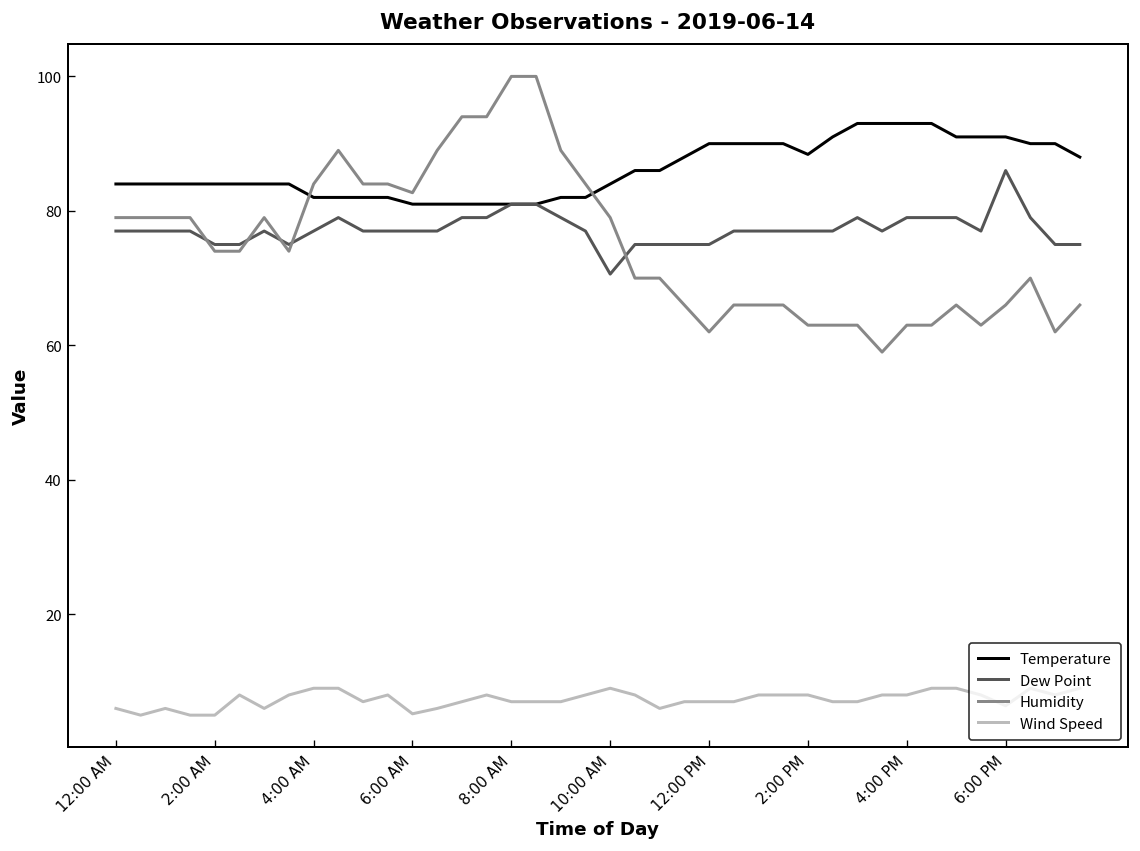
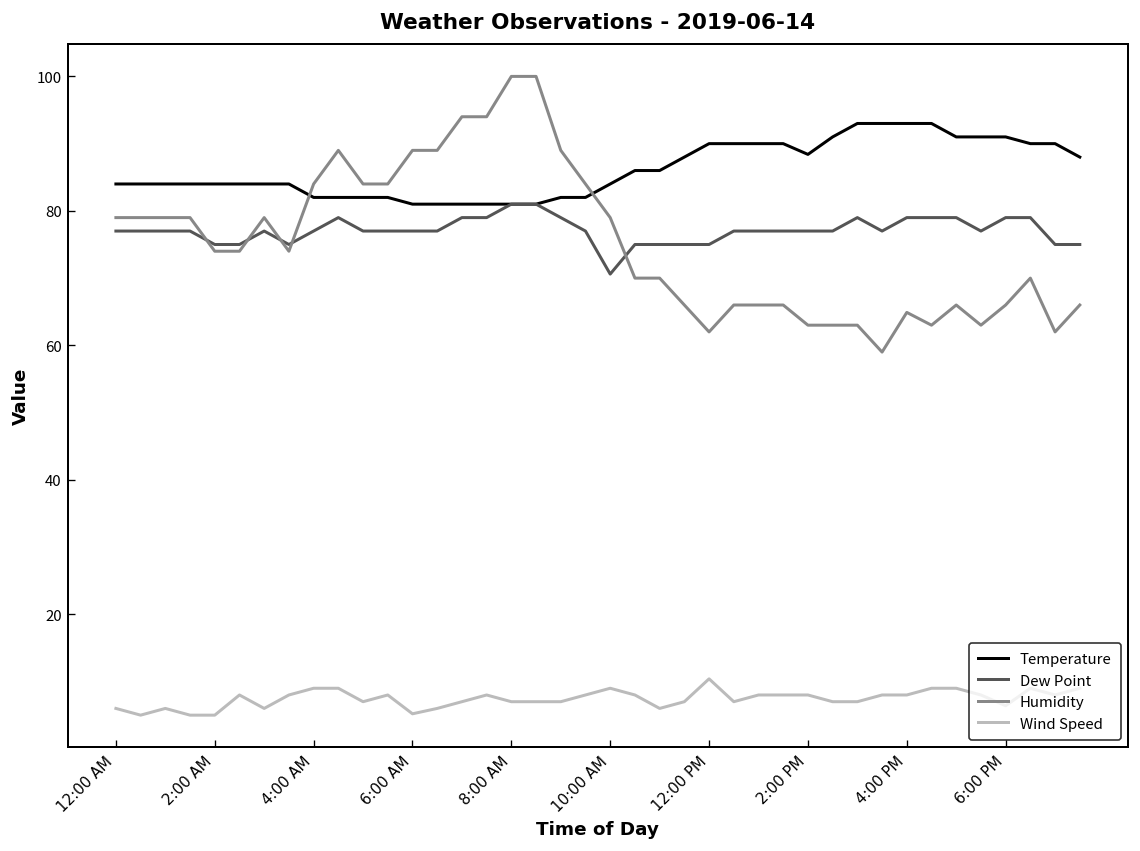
Humidity, 6:00 AM: 83 -> 89
Wind Speed, 12:00 PM: 7 -> 10
Humidity, 4:00 PM: 63 -> 65
Dew Point, 6:00 PM: 86 -> 79
